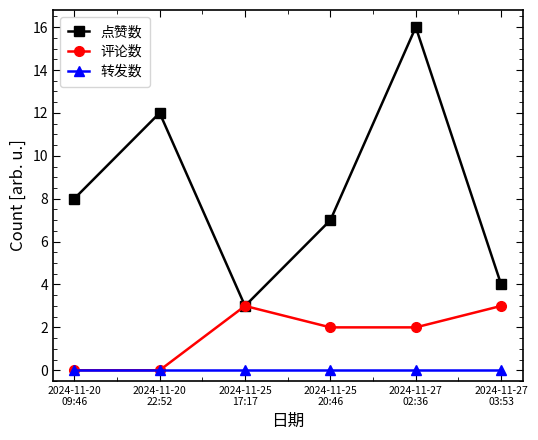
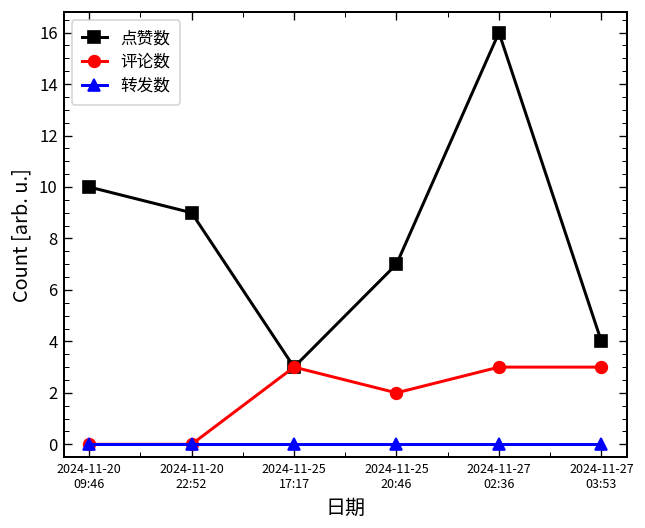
点赞数, 2024-11-20 09:46: 8 -> 10
点赞数, 2024-11-20 22:52: 12 -> 9
评论数, 2024-11-27 02:36: 2 -> 3
